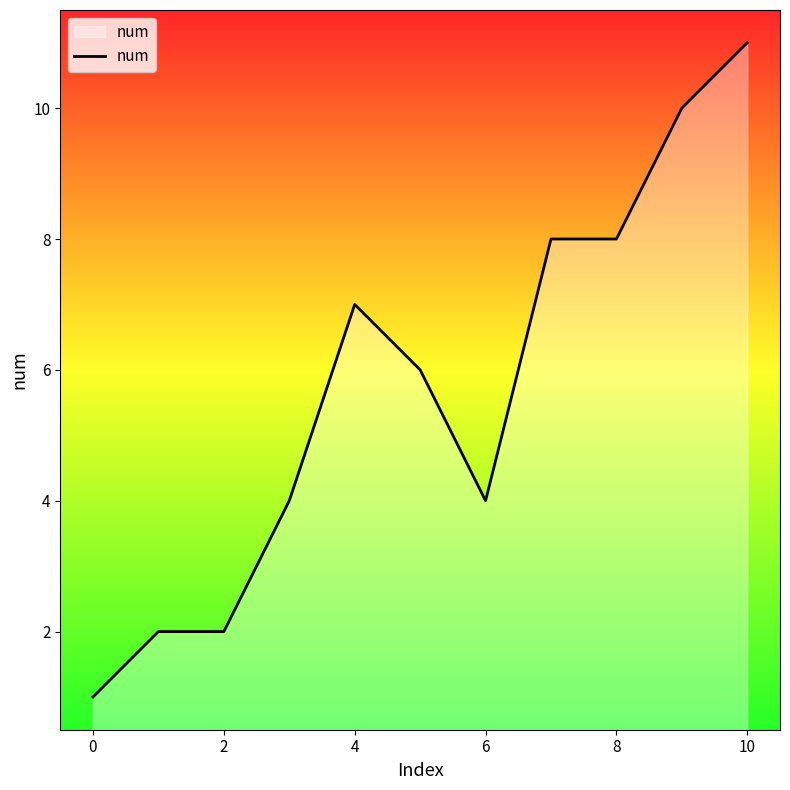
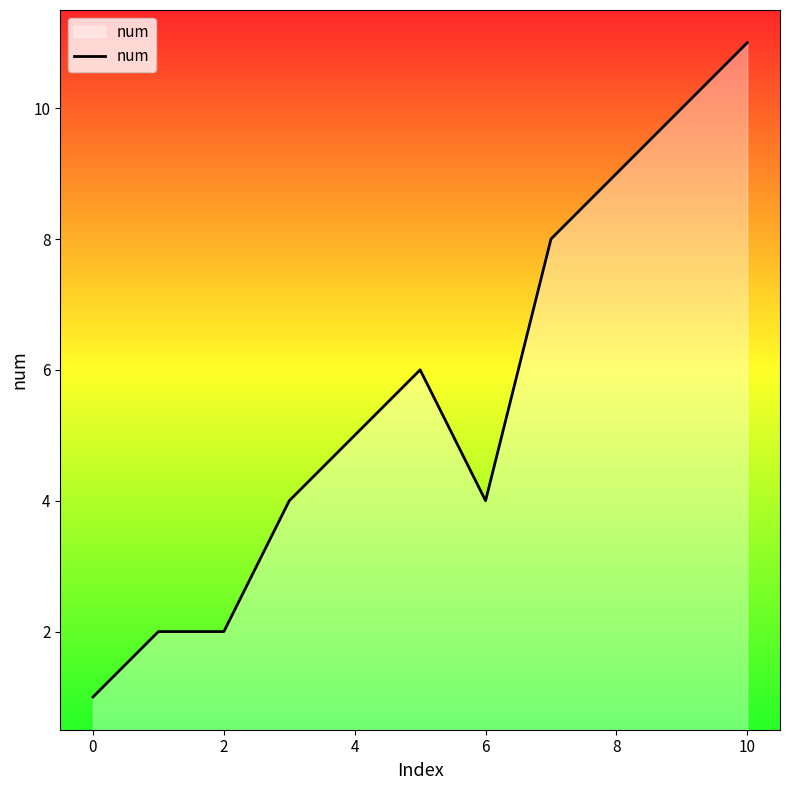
4: 7 -> 5
8: 8 -> 9
